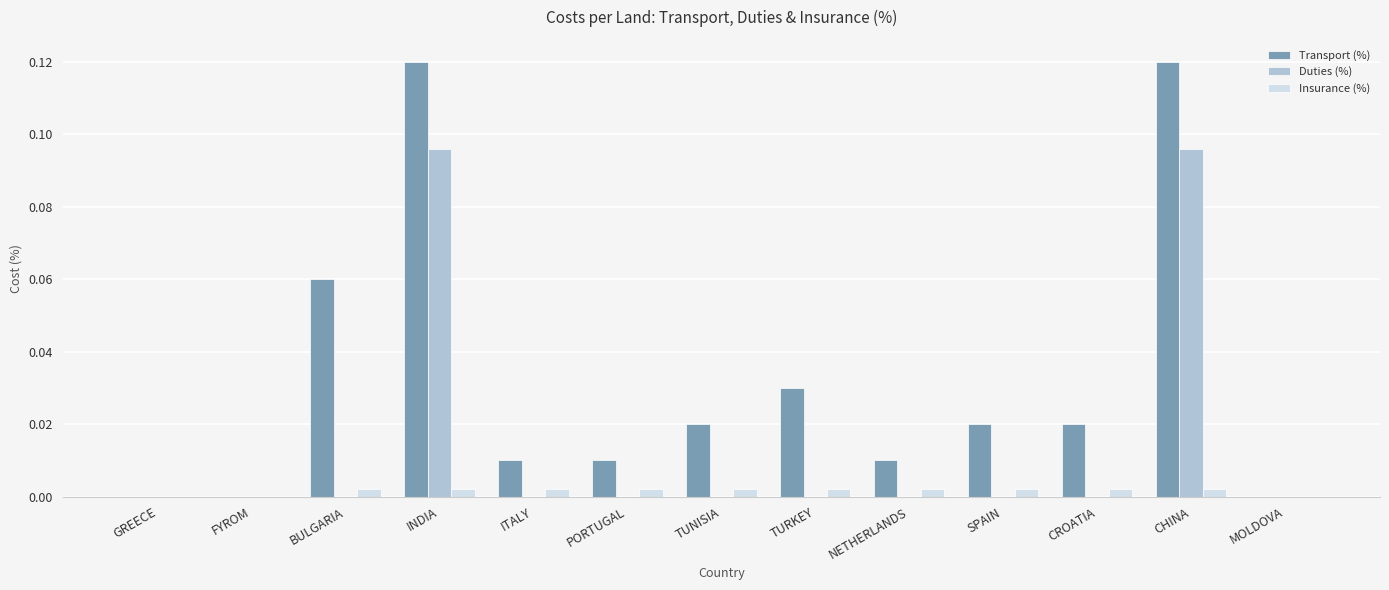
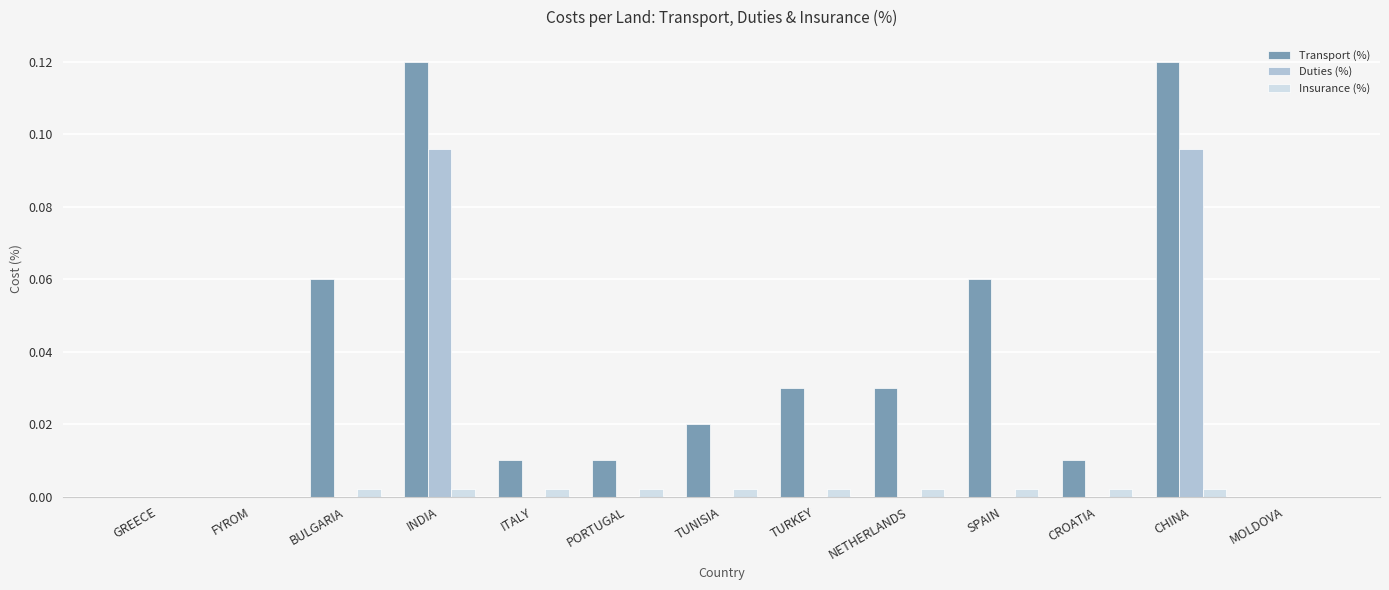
Transport (%), NETHERLANDS: 0.01 -> 0.03
Transport (%), SPAIN: 0.02 -> 0.06
Transport (%), CROATIA: 0.02 -> 0.01
